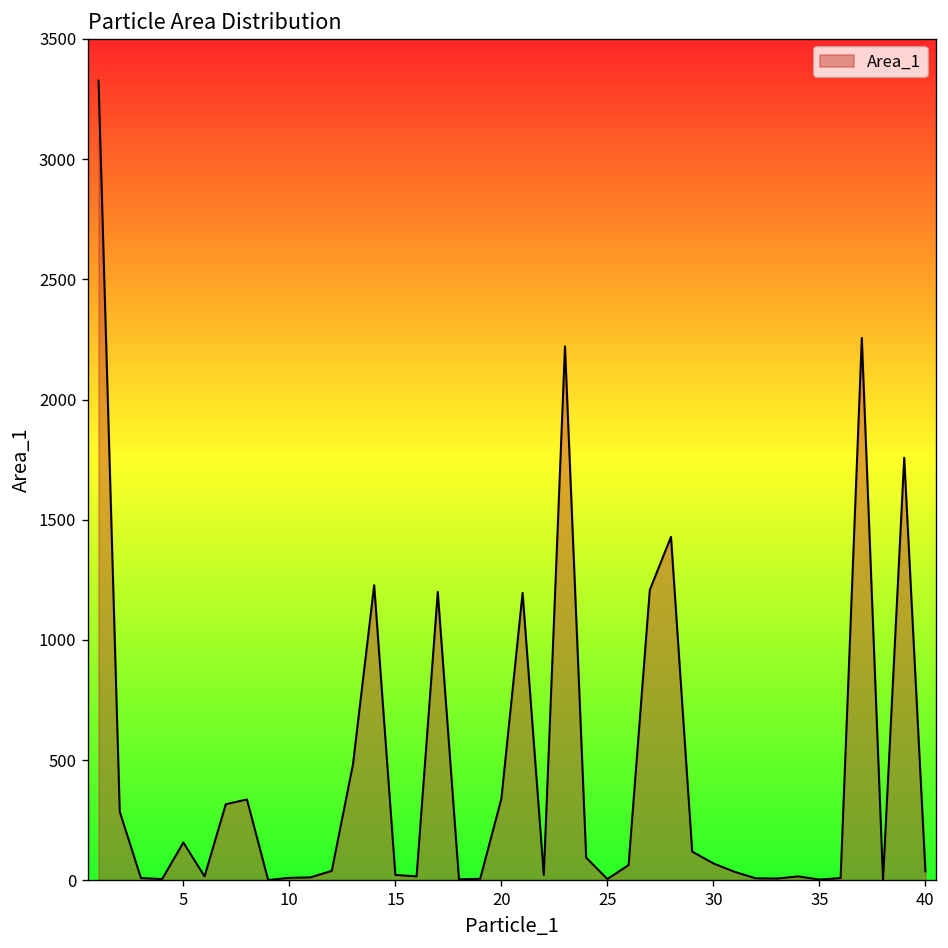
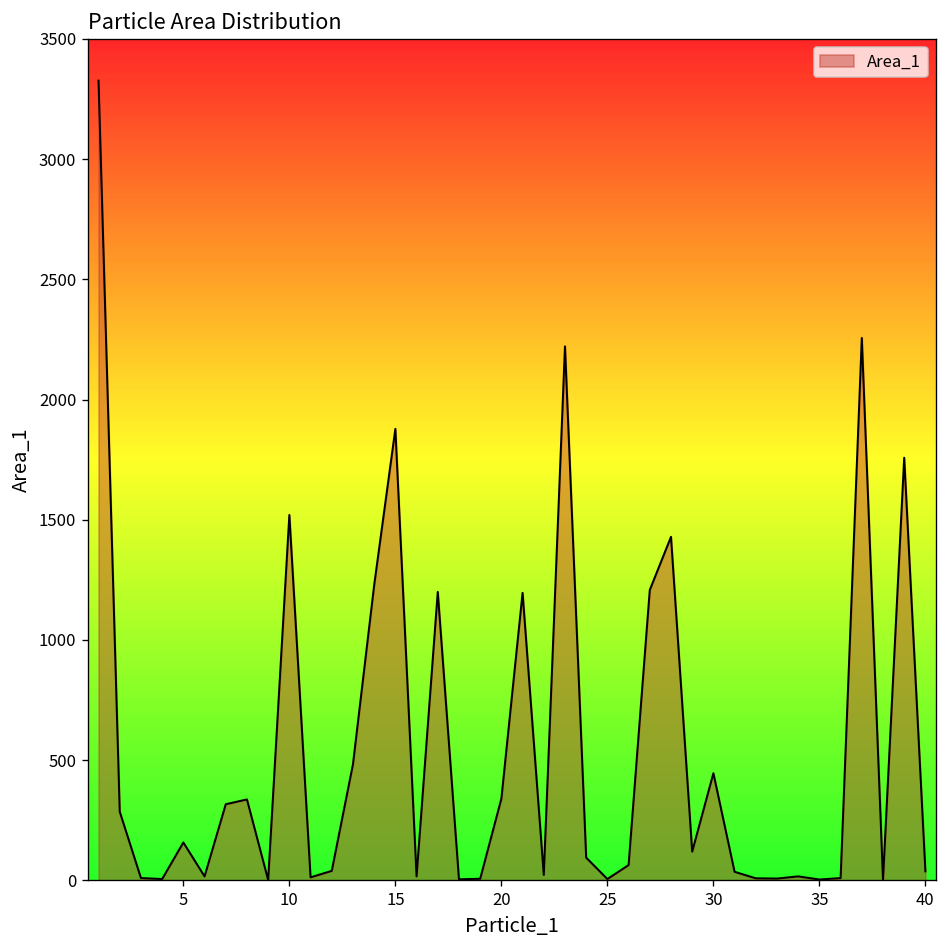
10: 10 -> 1520
15: 20 -> 1880
30: 70 -> 450
